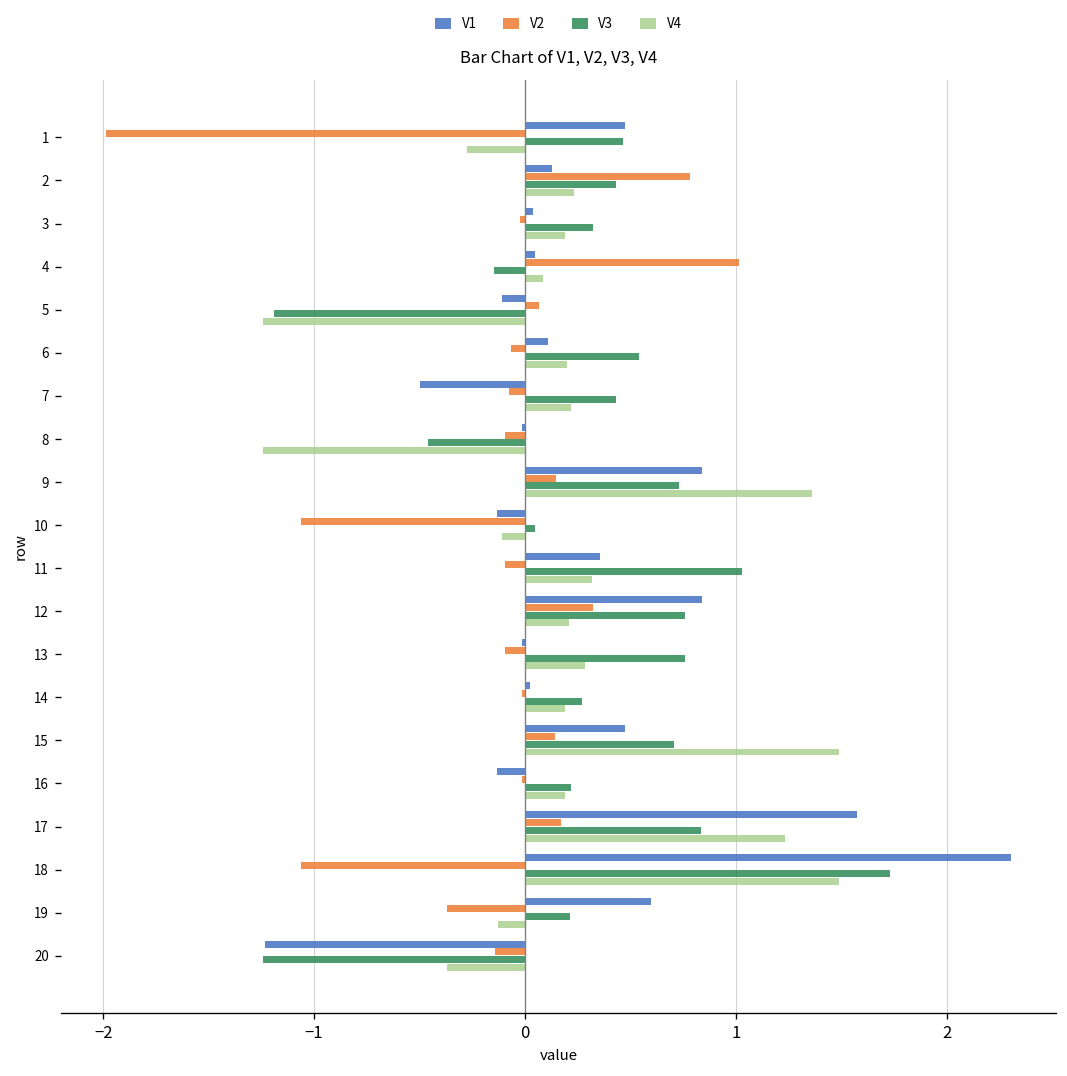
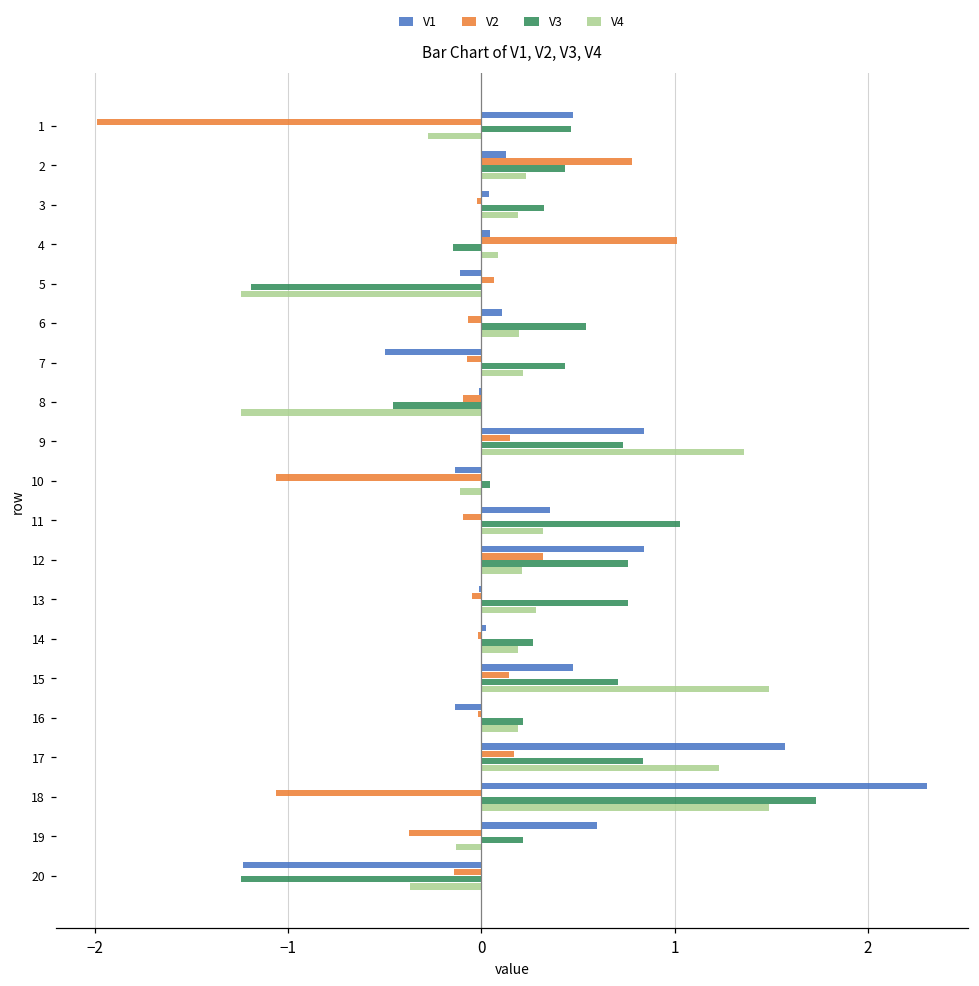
V2, 13: -0.10 -> -0.05
